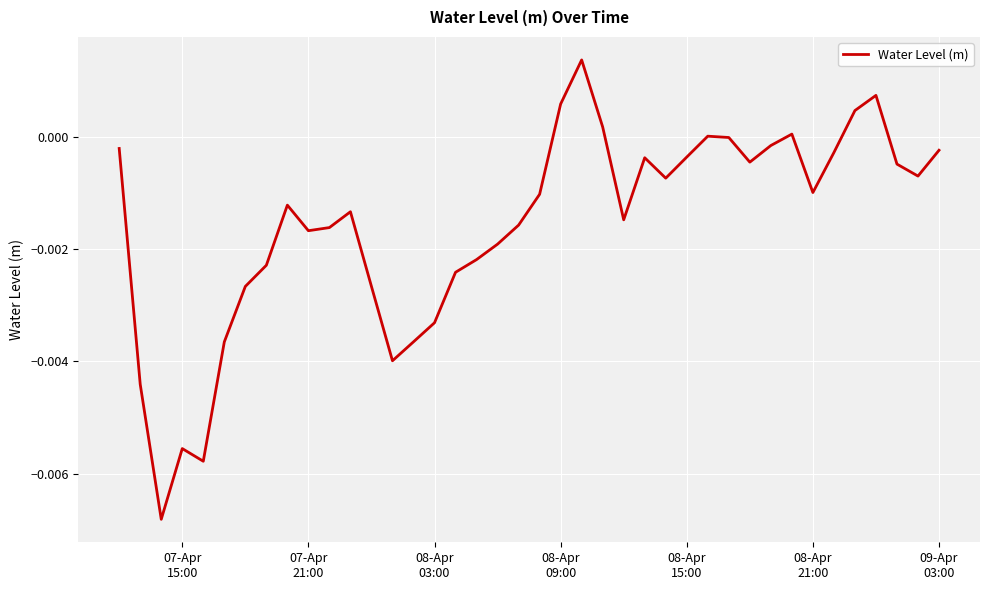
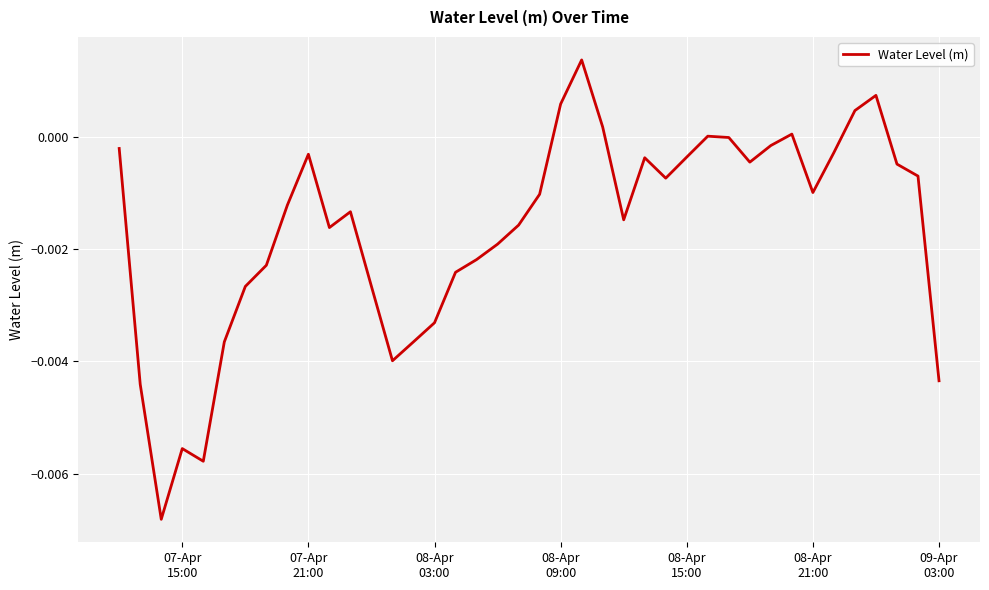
07-Apr 21:00: -0.0017 -> -0.0003
09-Apr 03:00: -0.0002 -> -0.0043
